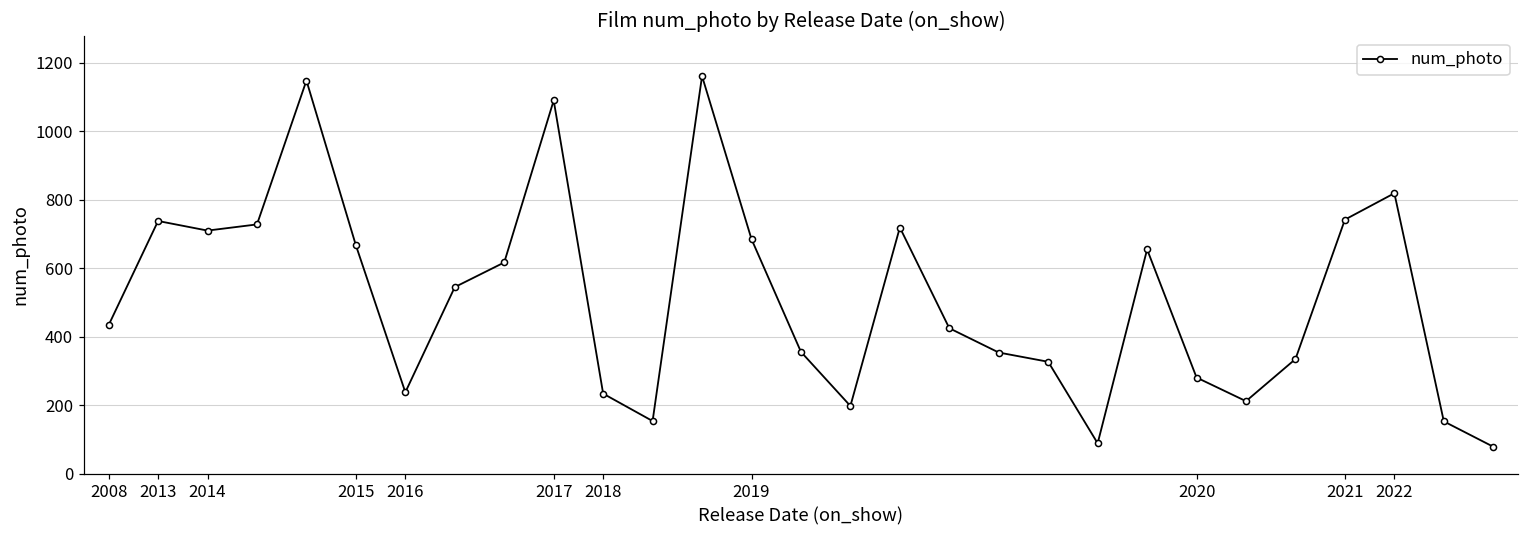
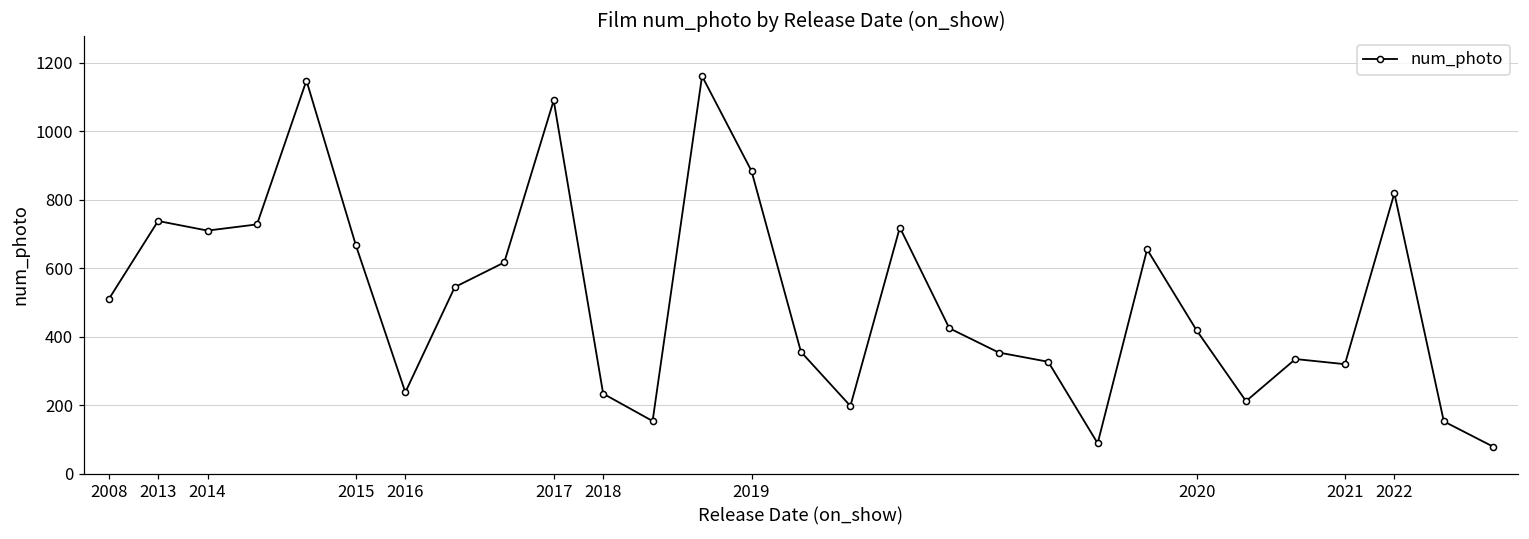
2008: 430 -> 510
2019: 690 -> 880
2020: 280 -> 420
2021: 740 -> 320
